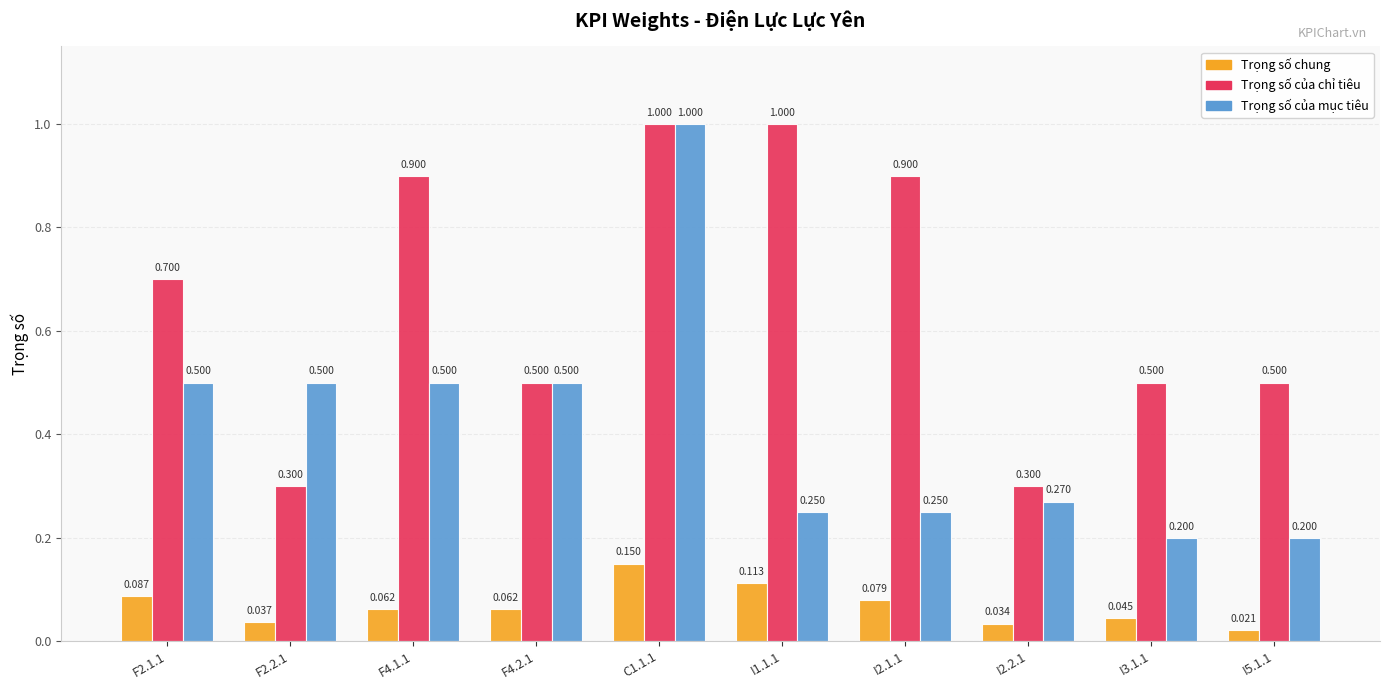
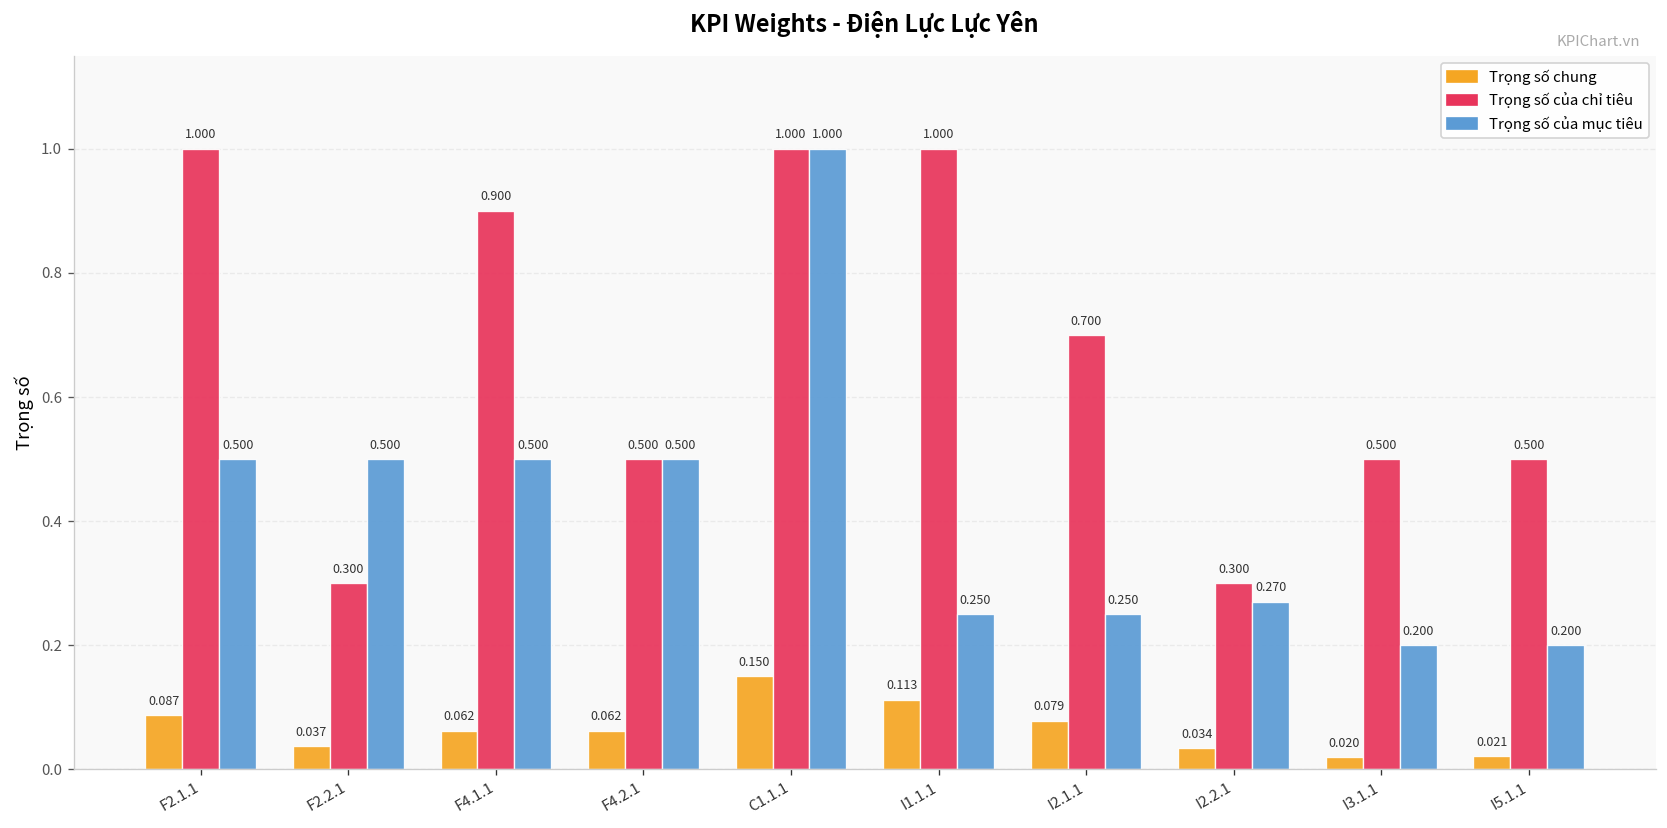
Trọng số của chỉ tiêu, F2.1.1: 0.700 -> 1.000
Trọng số của chỉ tiêu, I2.1.1: 0.900 -> 0.700
Trọng số chung, I3.1.1: 0.045 -> 0.020
